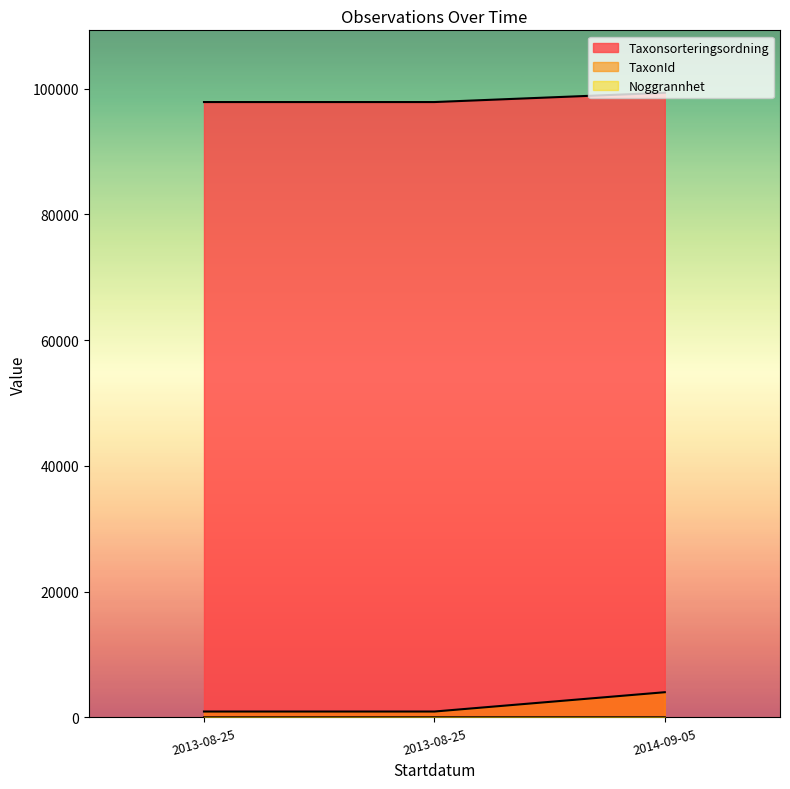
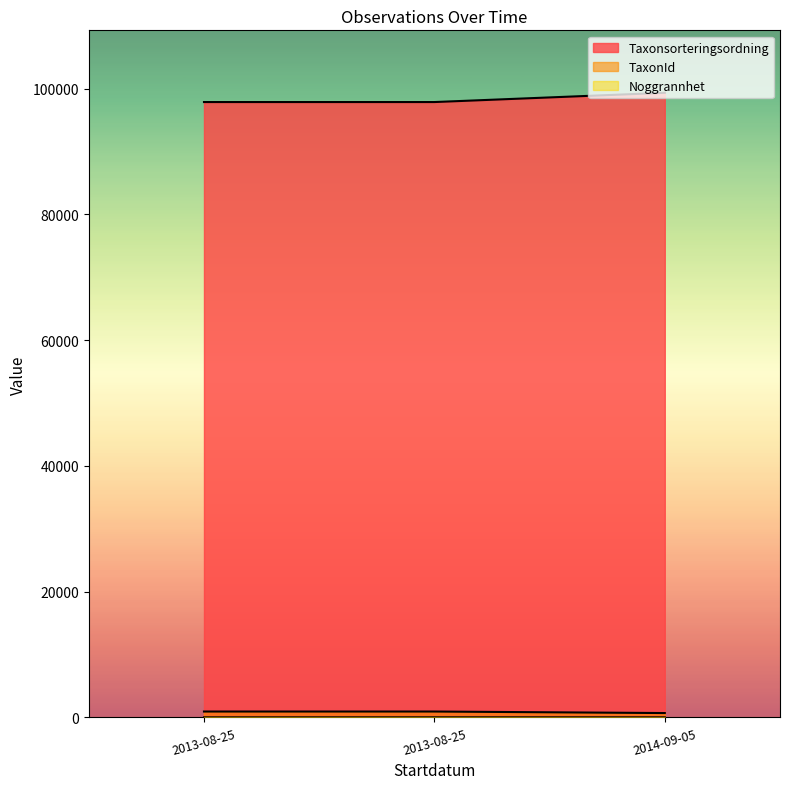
TaxonId, 2014-09-05: 4000 -> 1000
